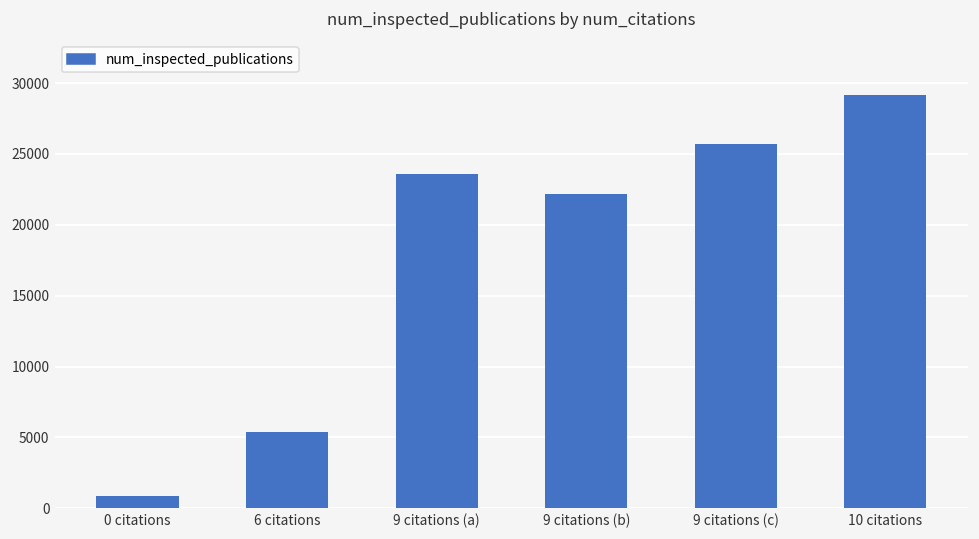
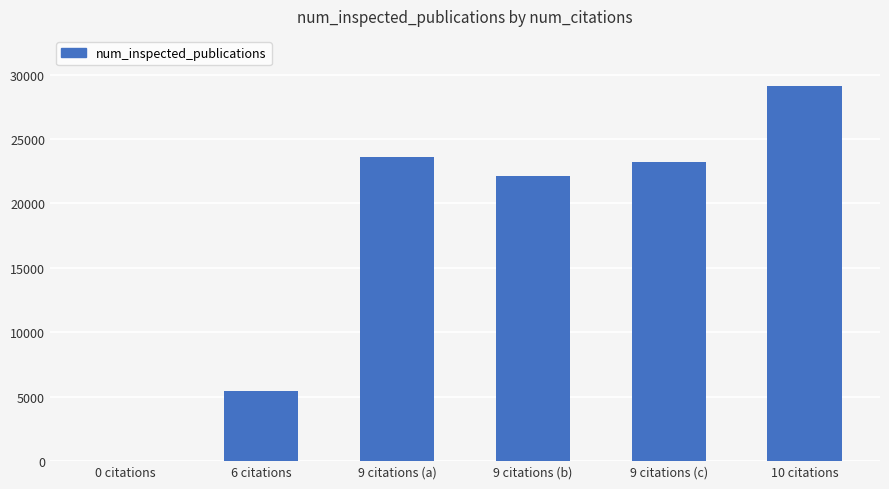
0 citations: 900 -> 0
9 citations (c): 25700 -> 23200
